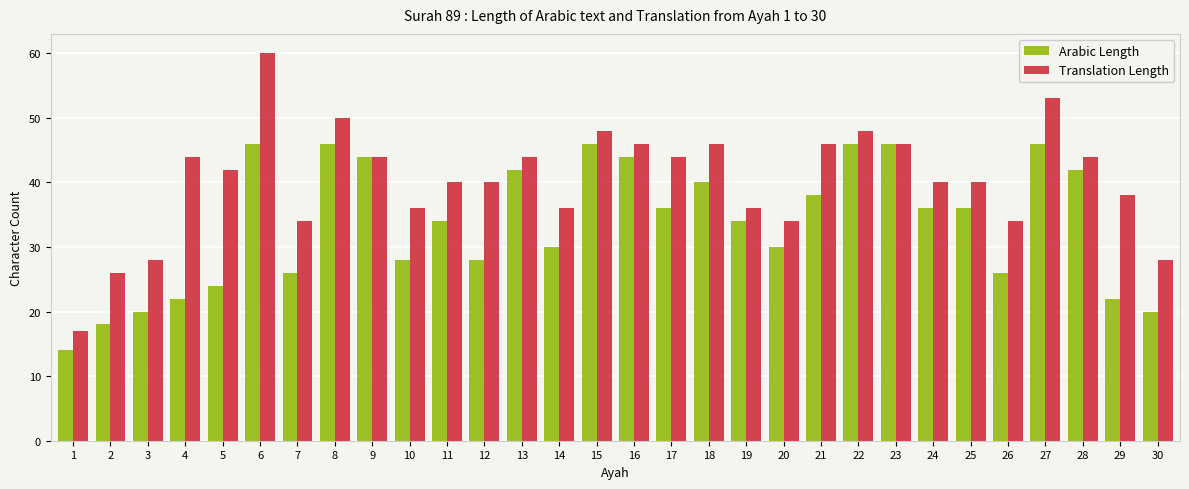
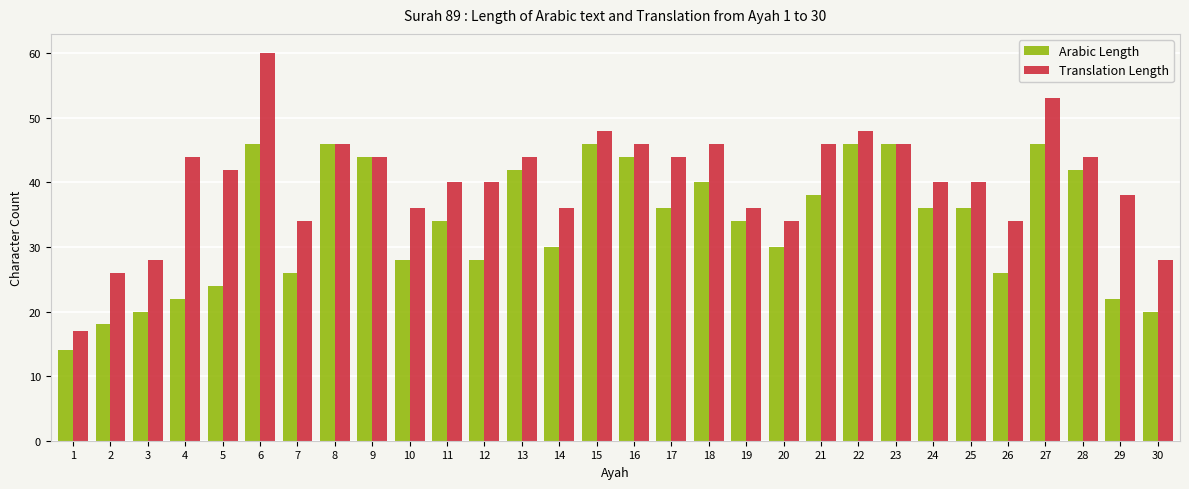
Translation Length, 8: 50 -> 46
